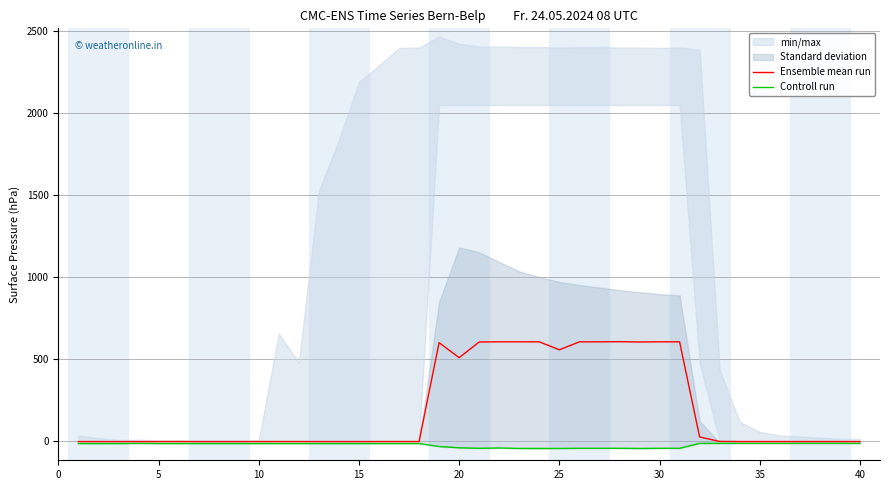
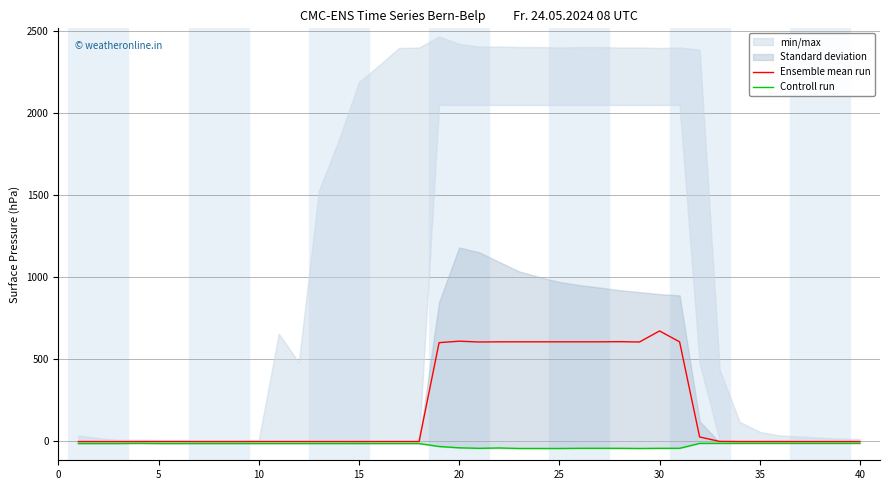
Ensemble mean run, 20: 510 -> 610
Ensemble mean run, 25: 550 -> 600
Ensemble mean run, 30: 600 -> 670
